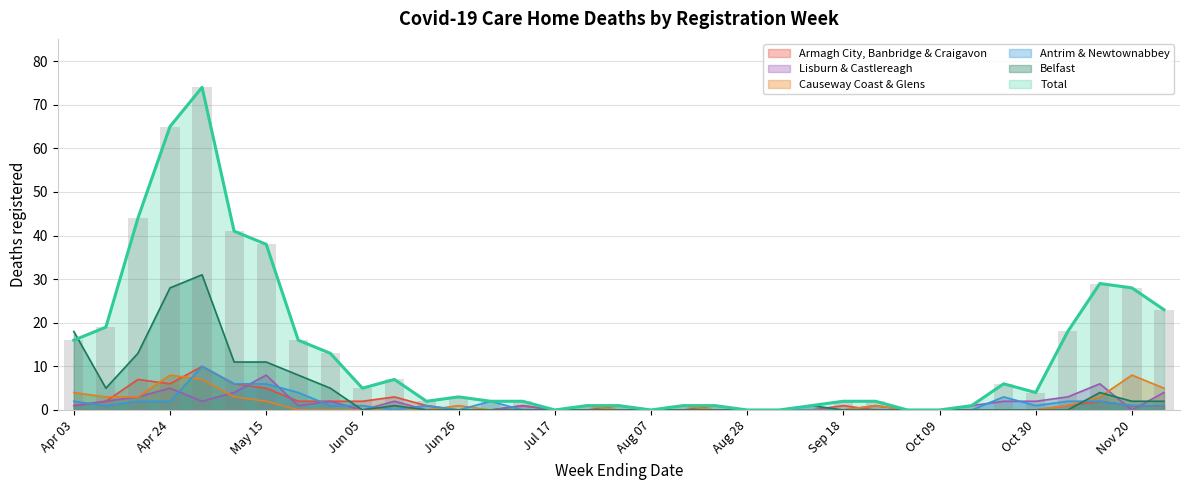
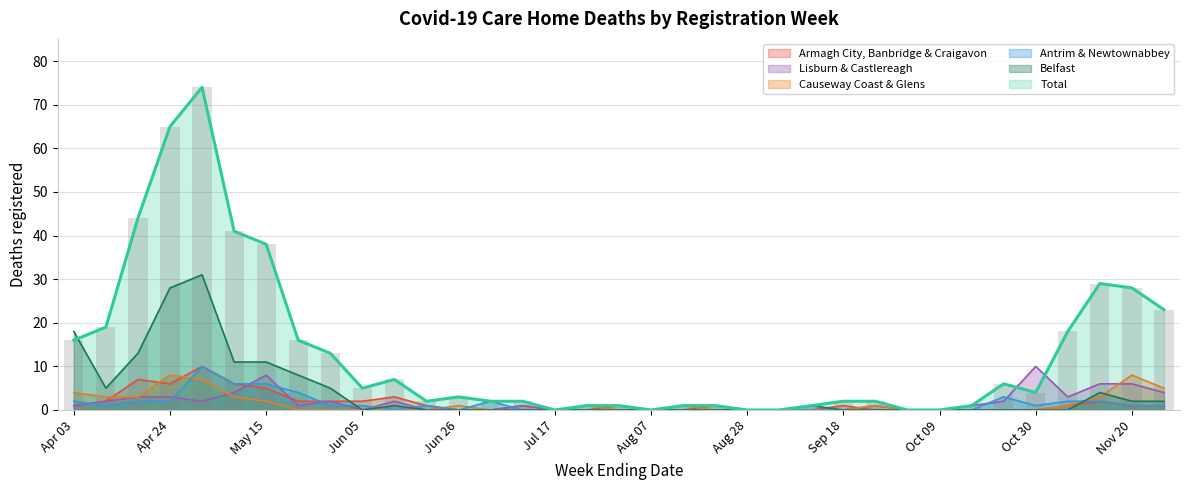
Lisburn & Castlereagh, Apr 24: 5 -> 3
Lisburn & Castlereagh, Oct 30: 2 -> 10
Lisburn & Castlereagh, Nov 20: 0 -> 6
